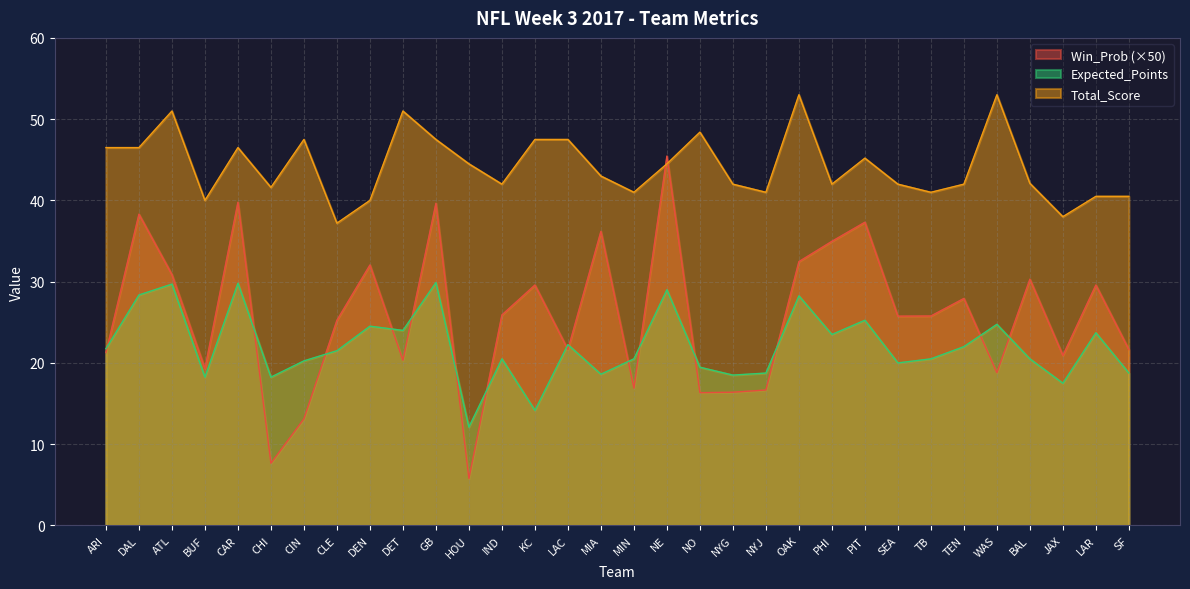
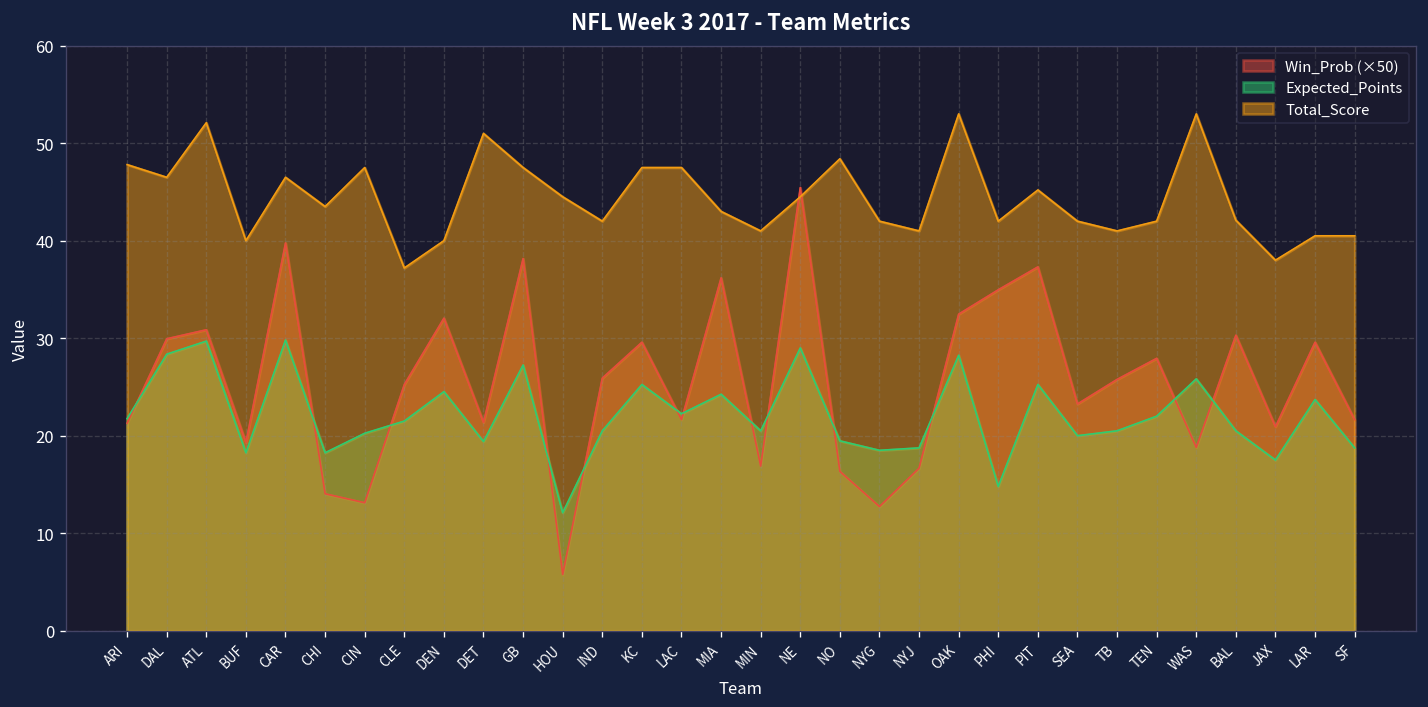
Total_Score, ARI: 47 -> 48
Win_Prob (×50), DAL: 38 -> 30
Total_Score, ATL: 51 -> 52
Win_Prob (×50), CHI: 8 -> 14
Total_Score, CHI: 42 -> 44
Win_Prob (×50), DET: 20 -> 21
Expected_Points, DET: 24 -> 19
Win_Prob (×50), GB: 40 -> 38
Expected_Points, GB: 30 -> 27
Expected_Points, KC: 14 -> 25
Expected_Points, MIA: 19 -> 24
Win_Prob (×50), NYG: 16 -> 13
Expected_Points, PHI: 24 -> 15
Win_Prob (×50), SEA: 26 -> 23
Expected_Points, WAS: 25 -> 26
